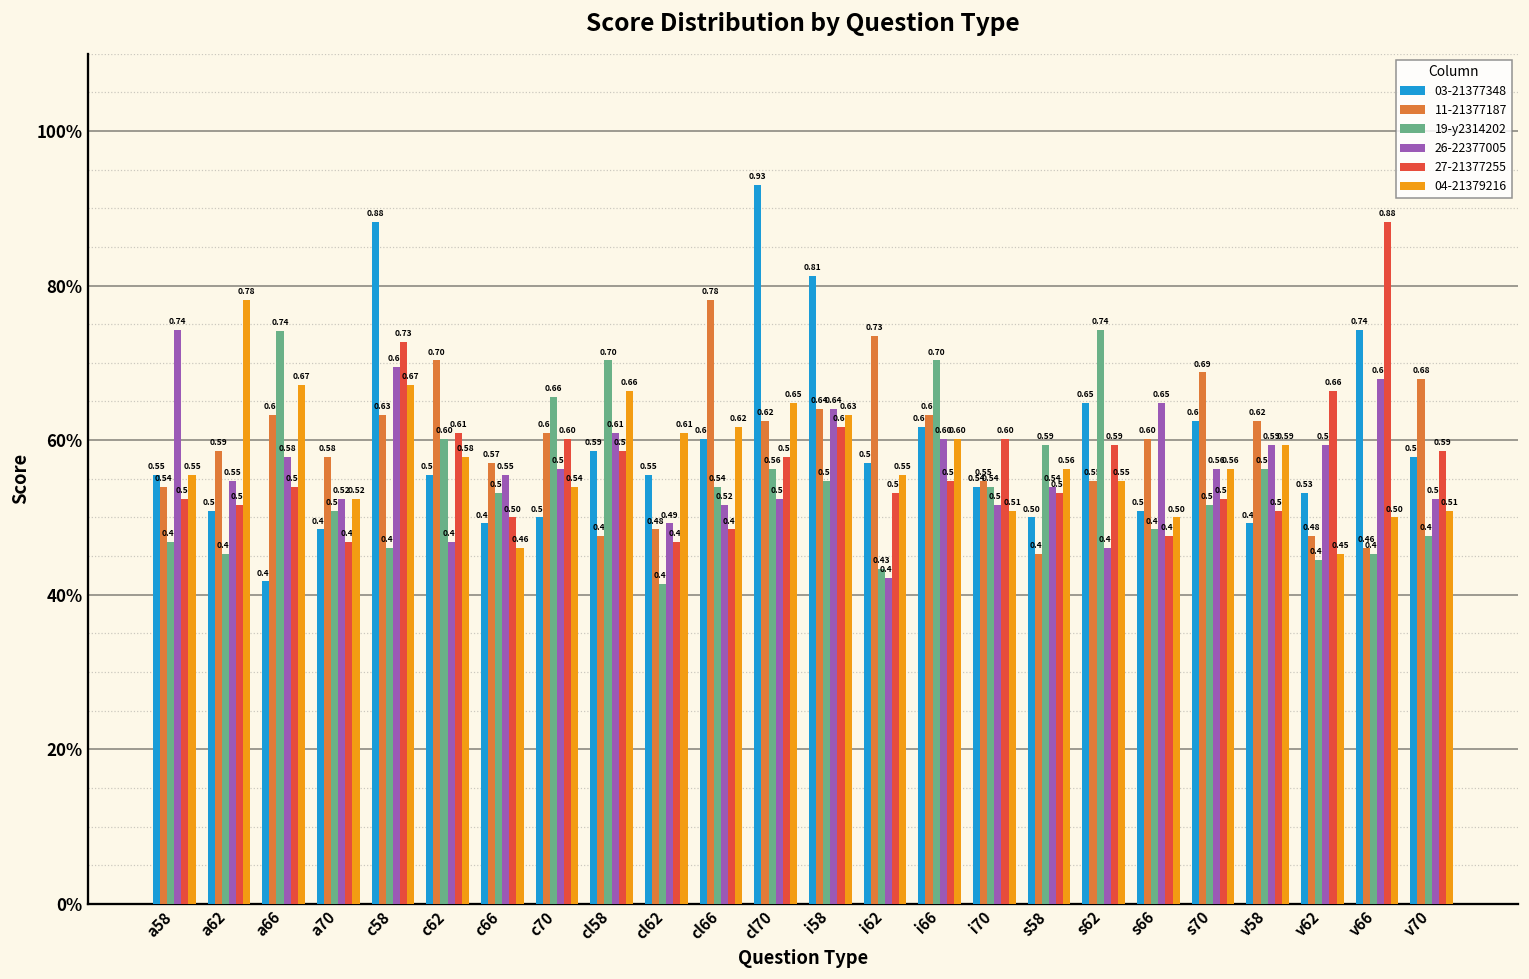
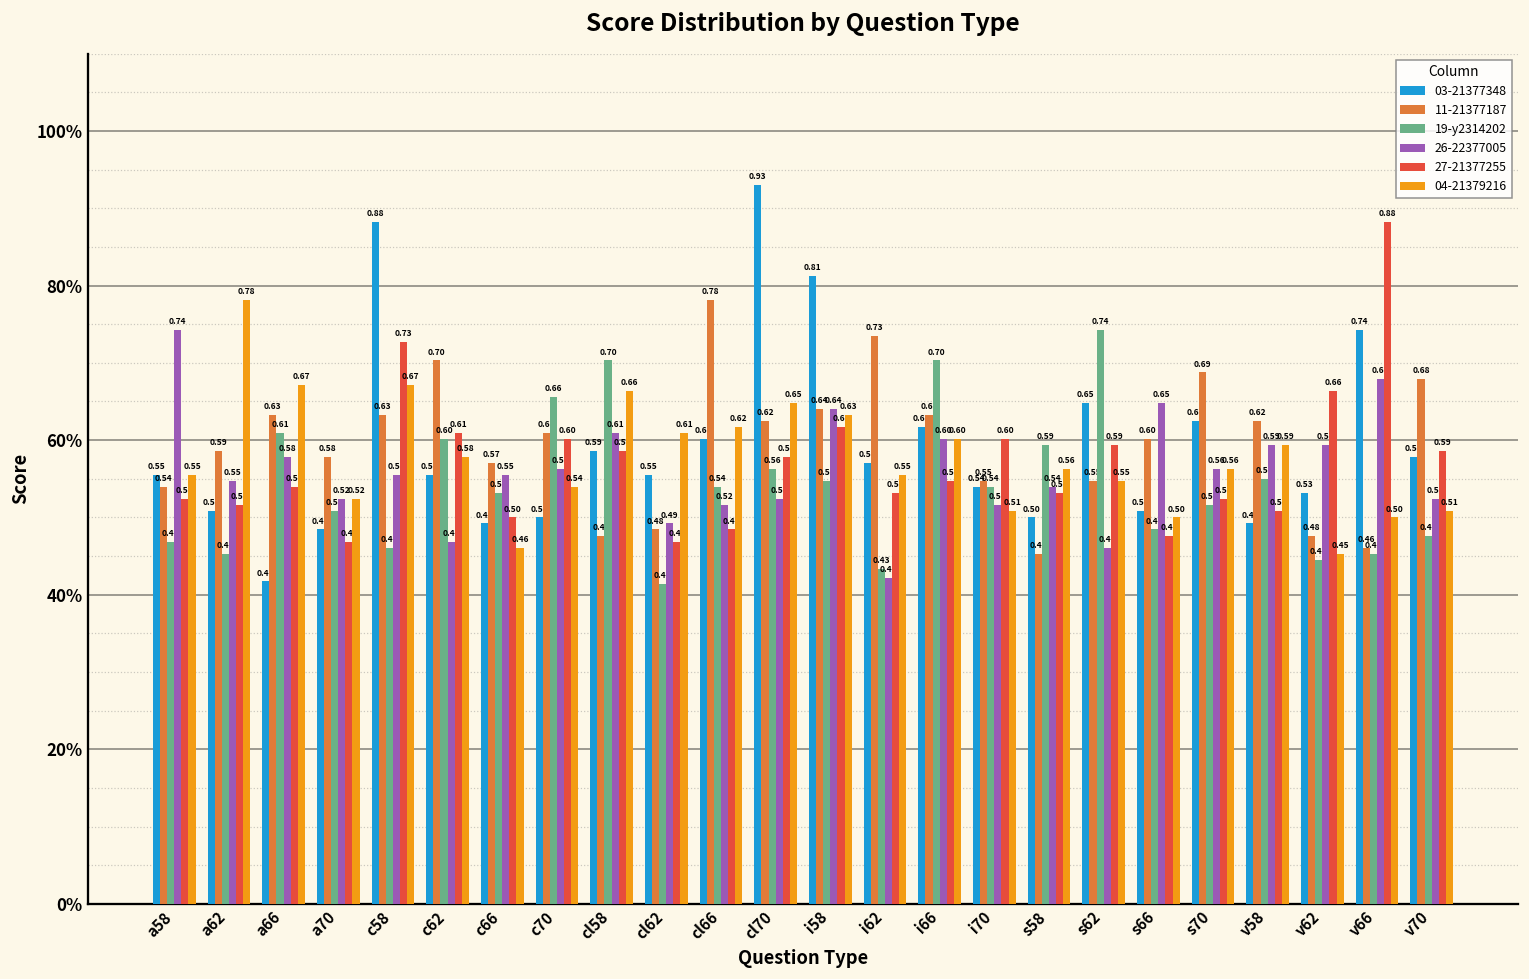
19-y2314202, a66: 0.74 -> 0.61
26-22377005, c58: 0.69 -> 0.55
19-y2314202, v58: 0.56 -> 0.55
